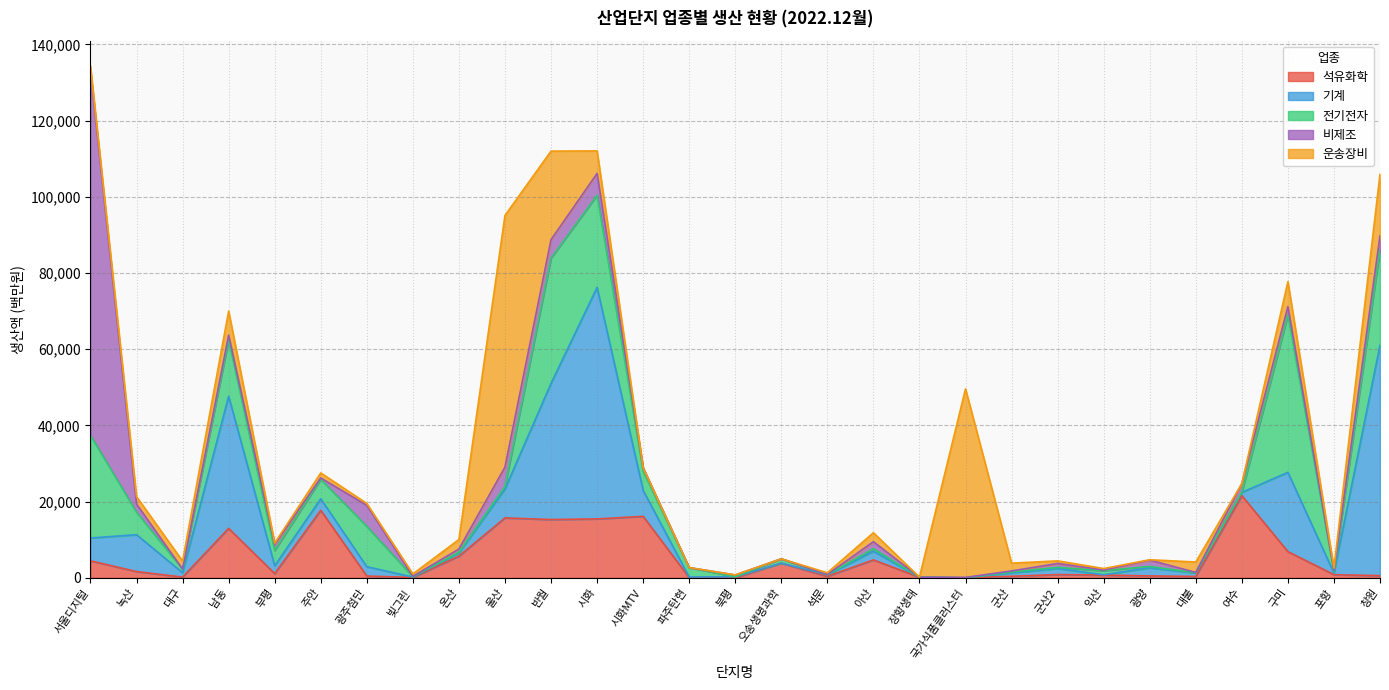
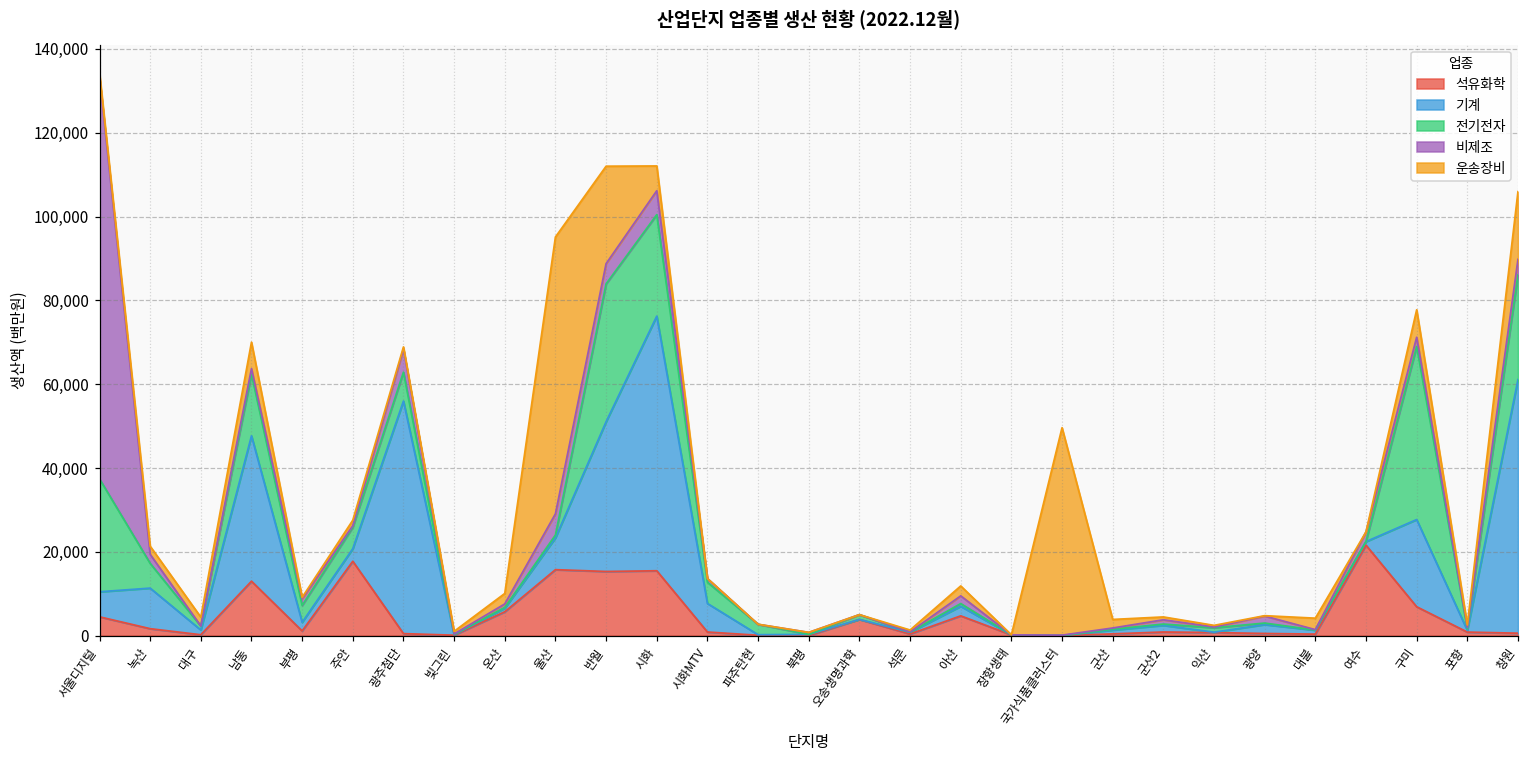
기계, 광주첨단: 2,000 -> 55,000
전기전자, 광주첨단: 11,000 -> 7,000
석유화학, 시화MTV: 16,000 -> 1,000
